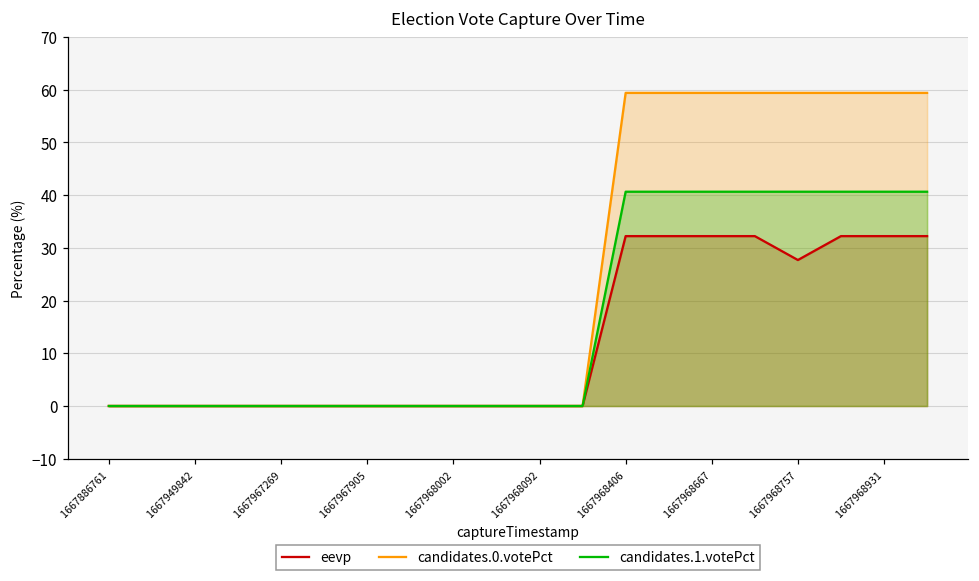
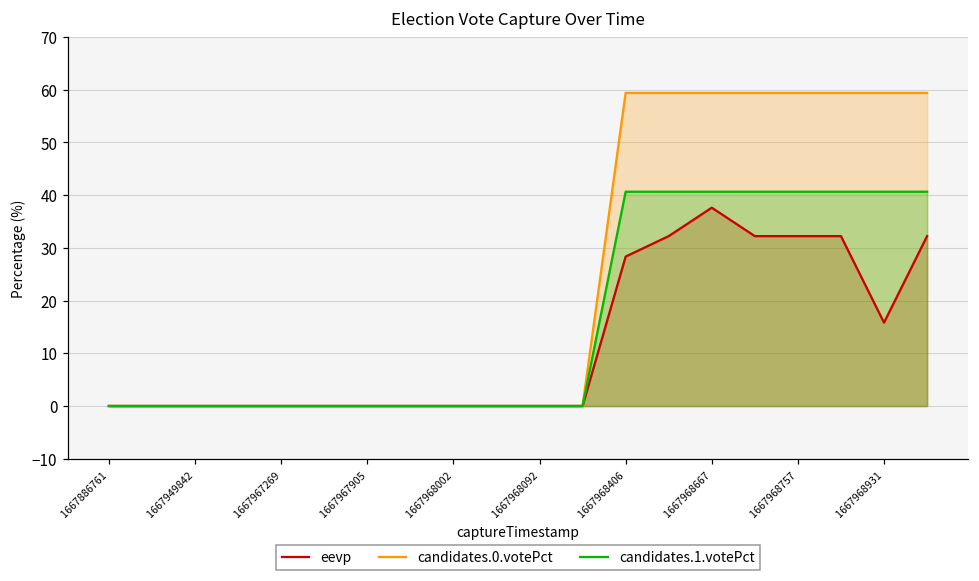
eevp, 1667968406: 32 -> 28
eevp, 1667968667: 32 -> 38
eevp, 1667968757: 28 -> 32
eevp, 1667968931: 32 -> 16
